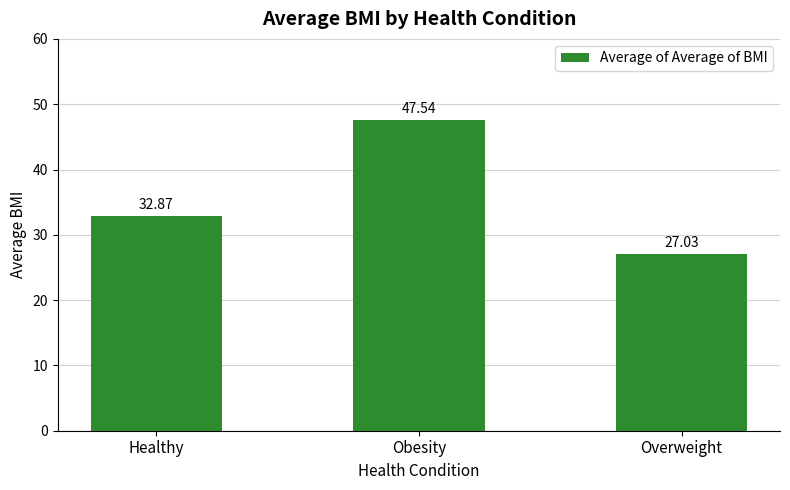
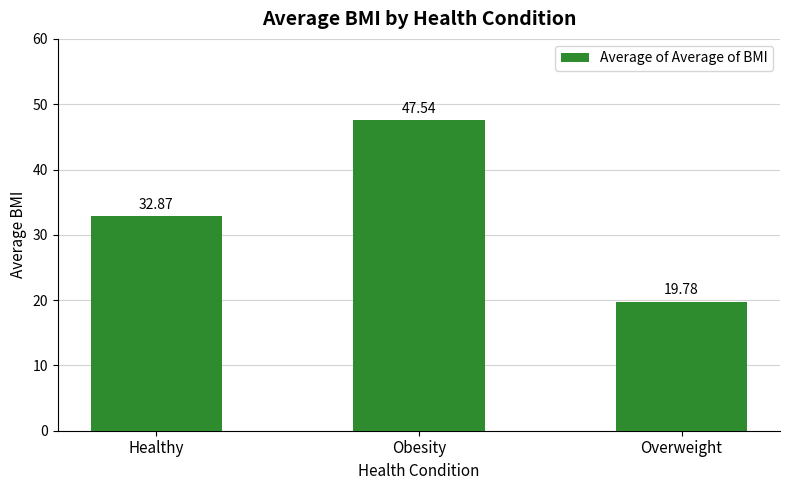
Overweight: 27.03 -> 19.78
